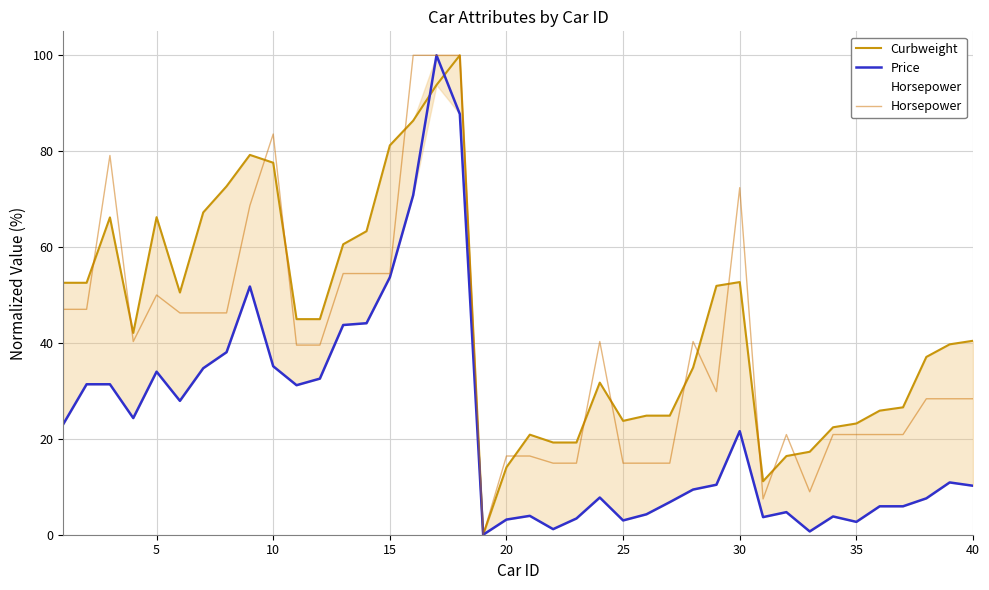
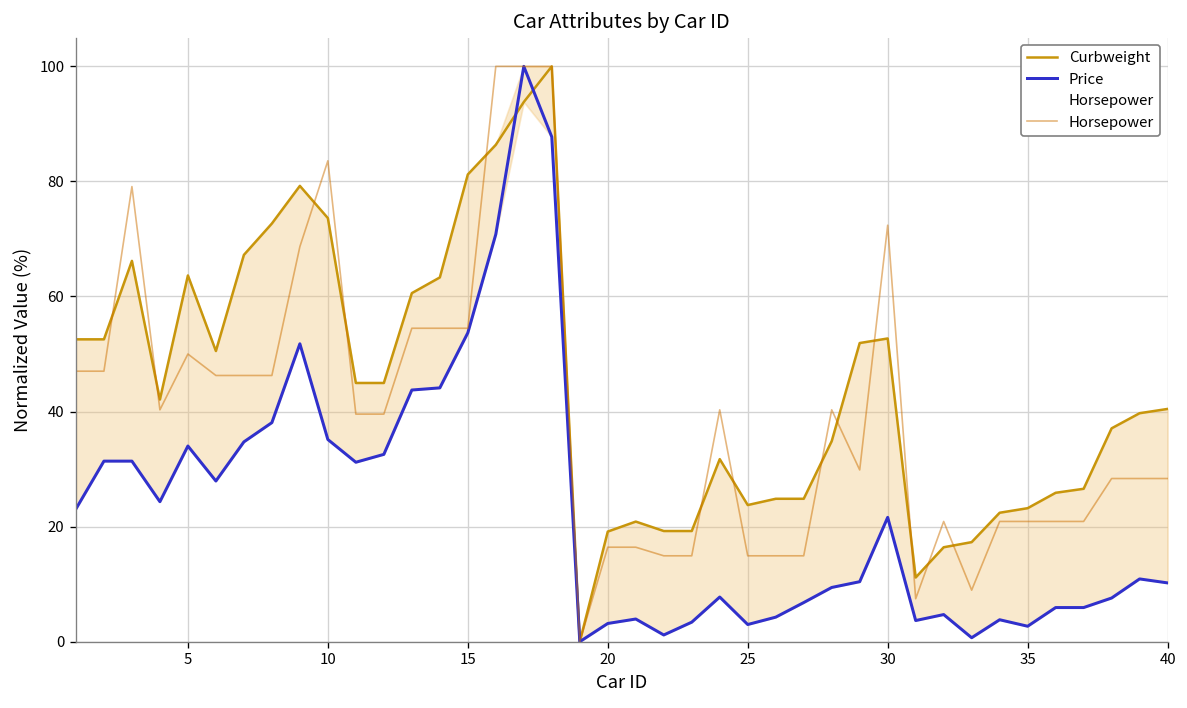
Curbweight, 5: 66 -> 64
Curbweight, 10: 78 -> 74
Curbweight, 20: 14 -> 19
